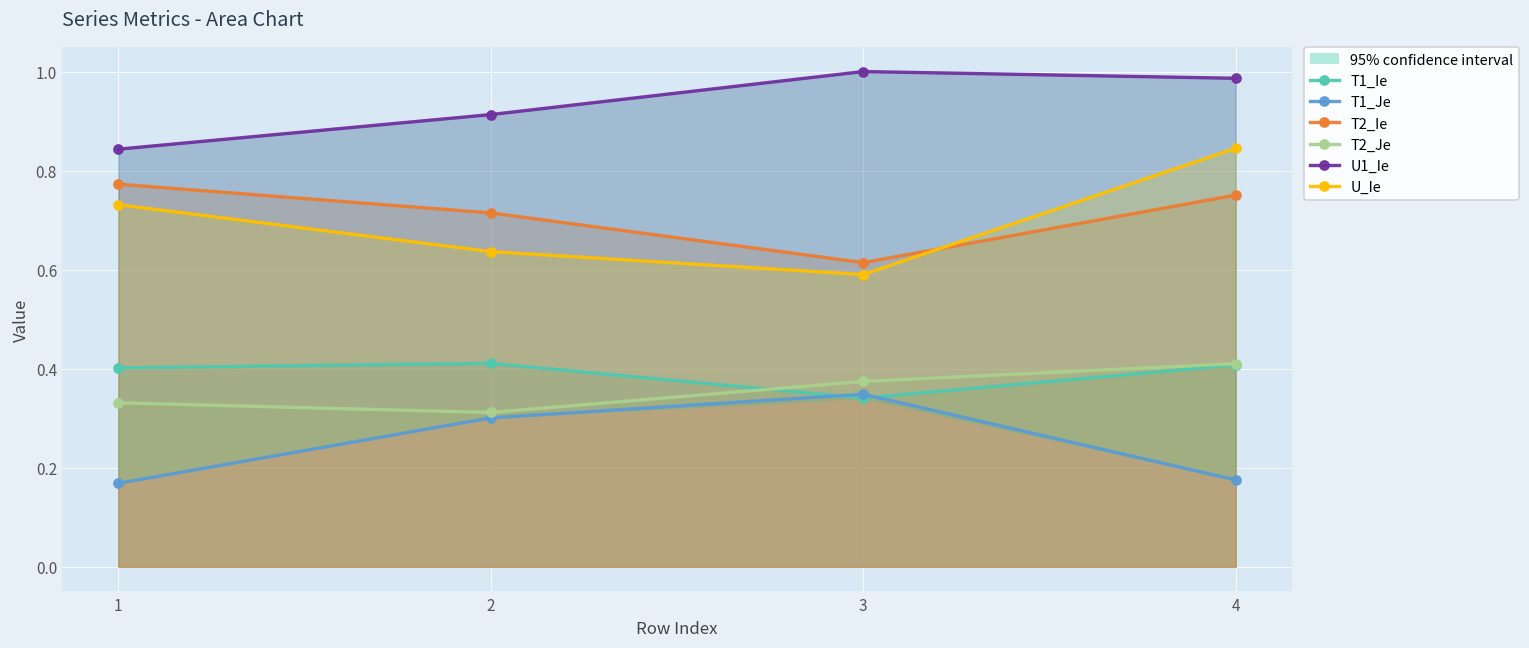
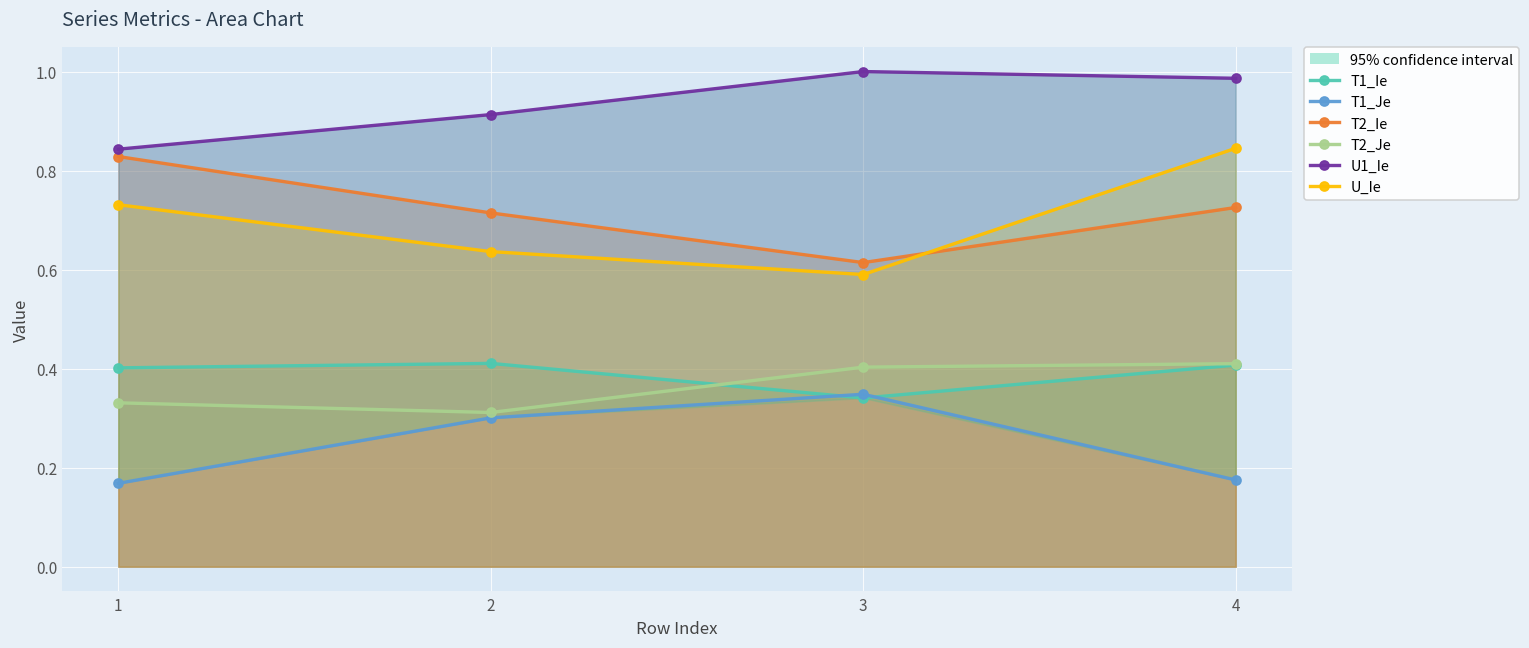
T2_Ie, 1: 0.77 -> 0.83
T2_Je, 3: 0.37 -> 0.40
T2_Ie, 4: 0.75 -> 0.73
